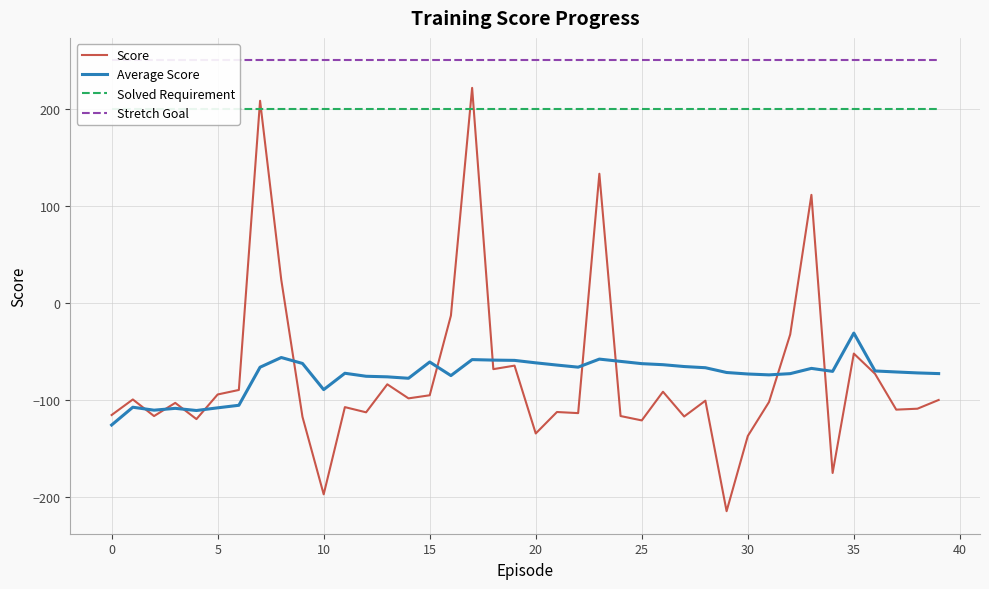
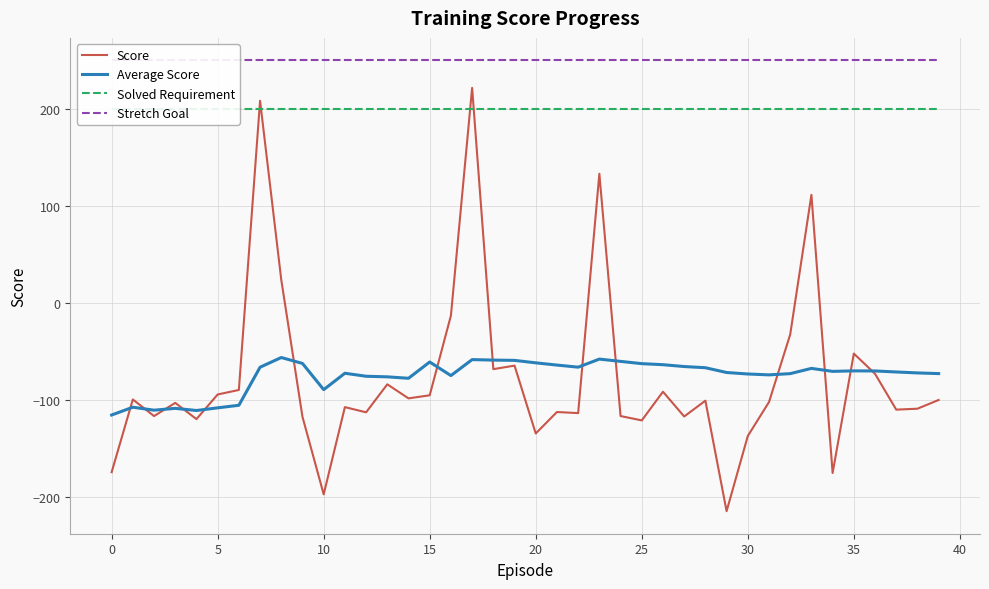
Score, 0: -120 -> -170
Average Score, 0: -130 -> -120
Average Score, 35: -30 -> -70
